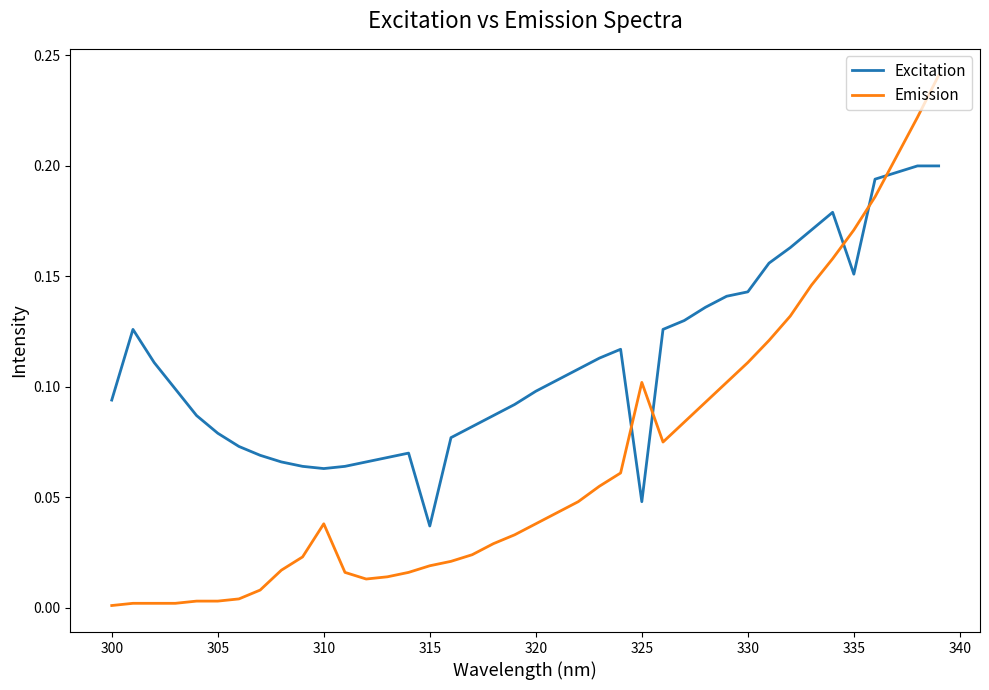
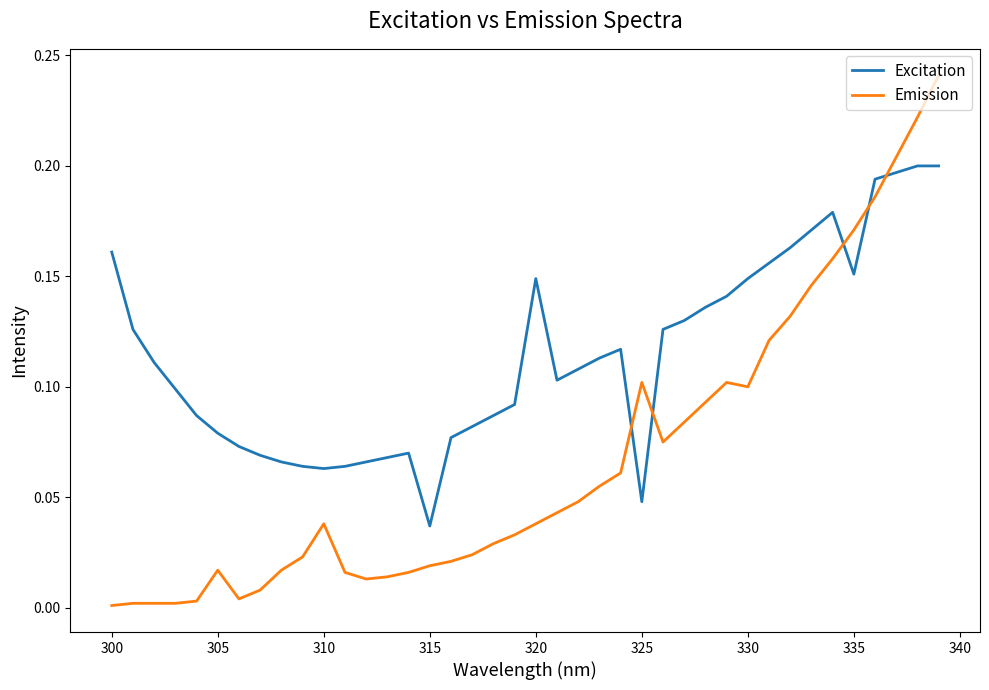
Excitation, 300: 0.094 -> 0.161
Emission, 305: 0.003 -> 0.017
Excitation, 320: 0.098 -> 0.149
Excitation, 330: 0.143 -> 0.149
Emission, 330: 0.111 -> 0.100
